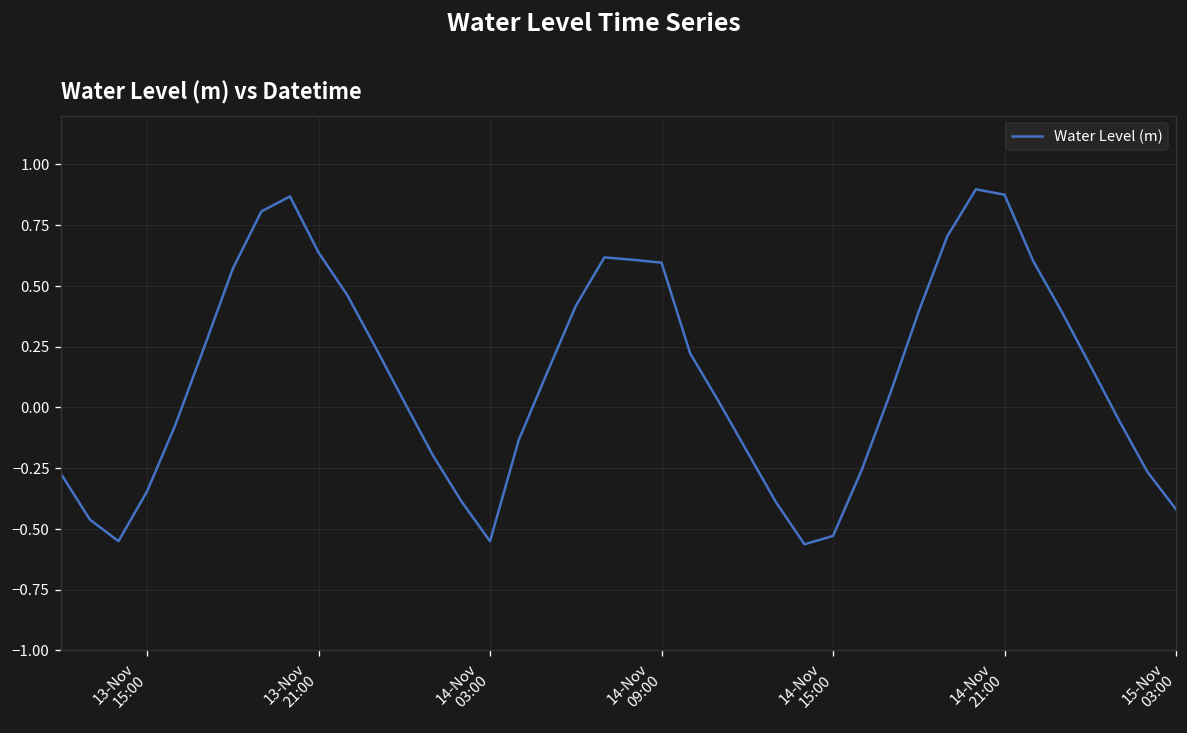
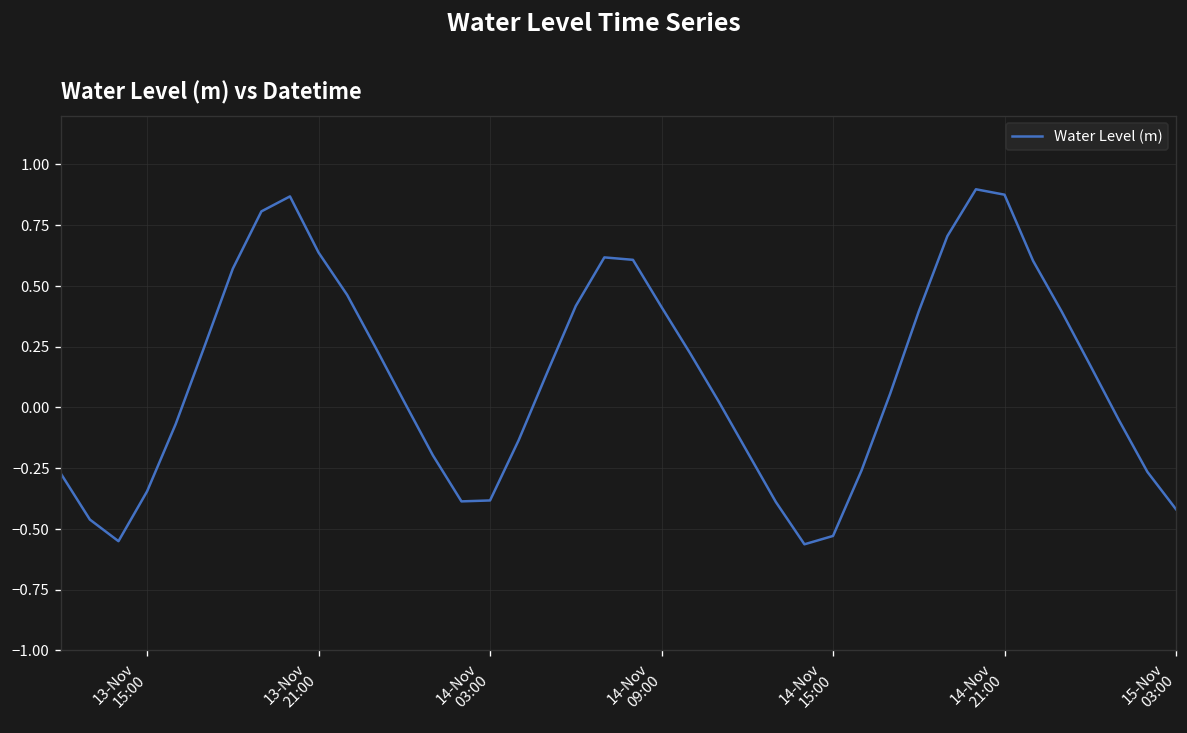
14-Nov 03:00: -0.55 -> -0.38
14-Nov 09:00: 0.60 -> 0.41
